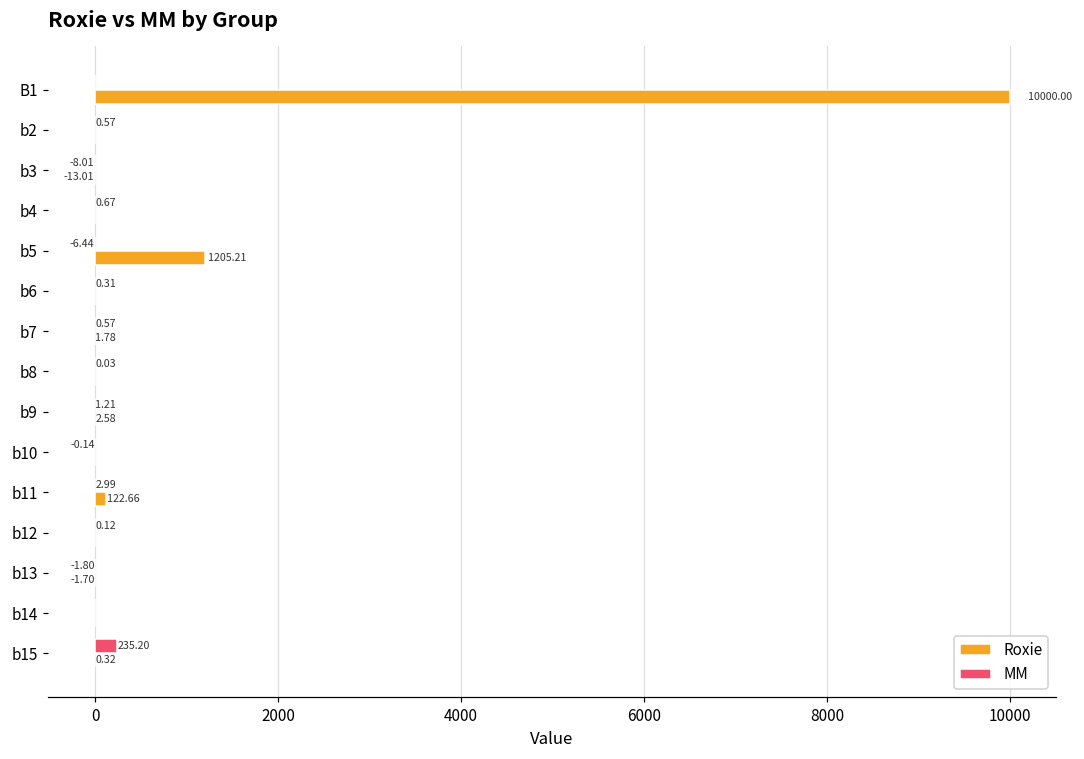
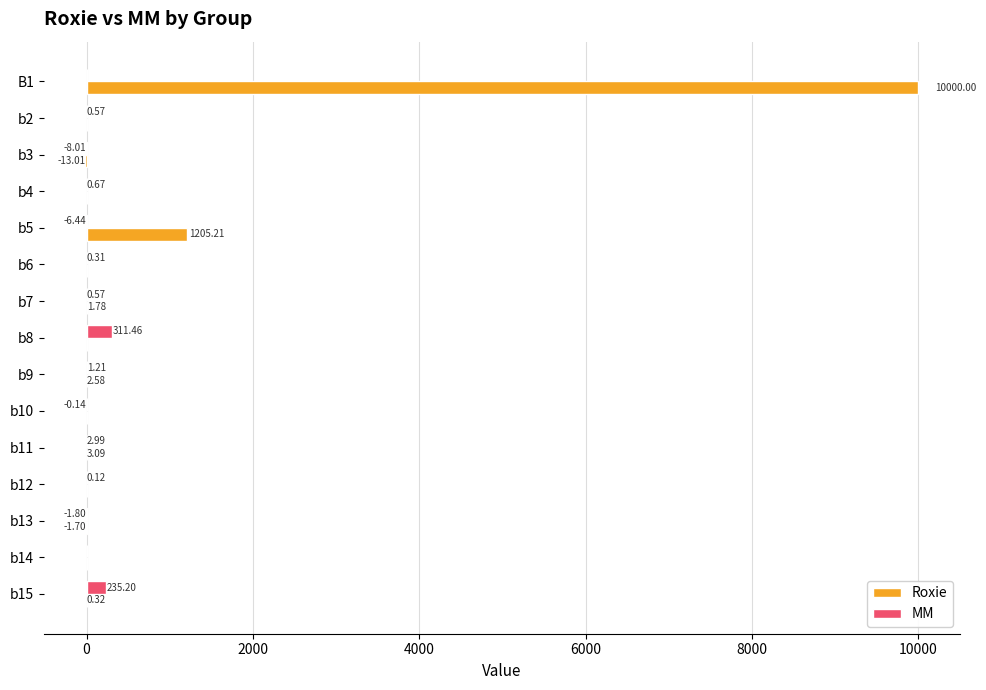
MM, b8: 0.03 -> 311.46
Roxie, b11: 122.66 -> 3.09
